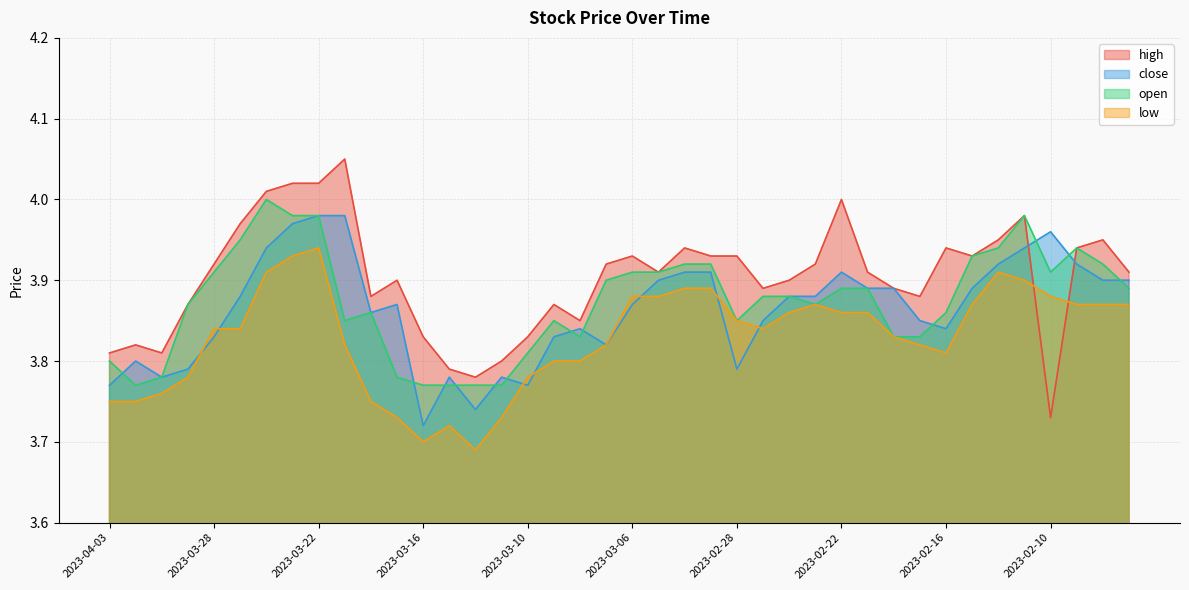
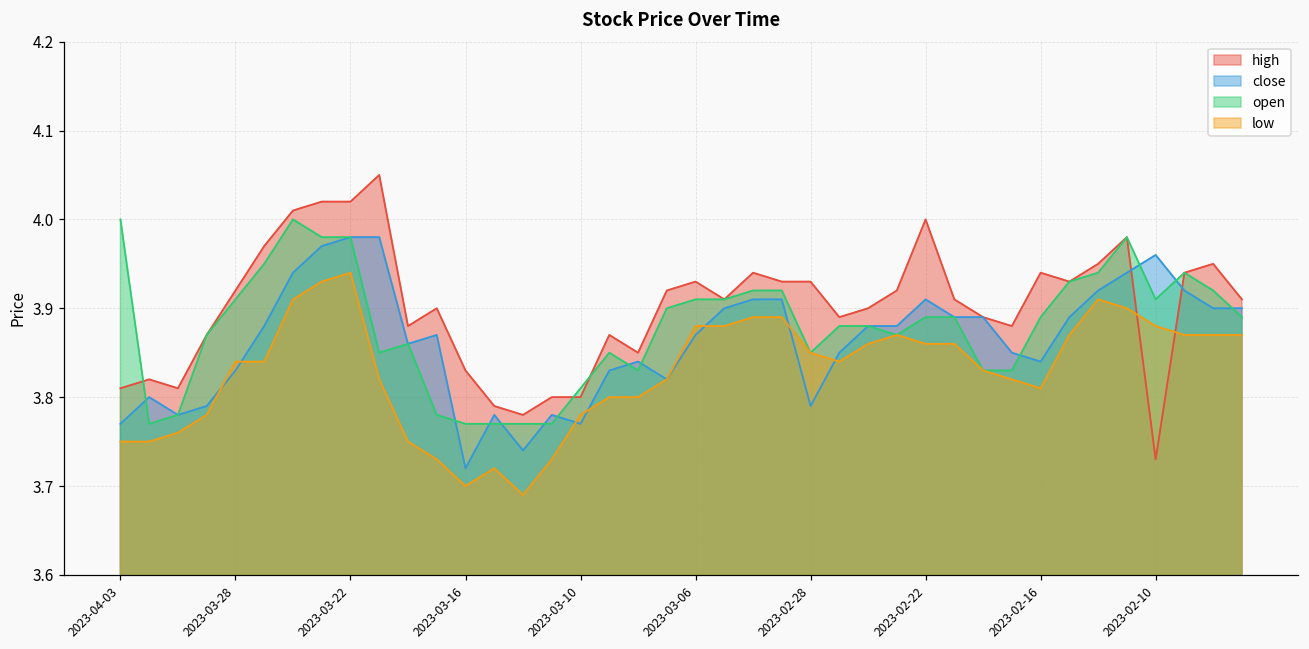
open, 2023-04-03: 3.8 -> 4.0
high, 2023-03-10: 3.83 -> 3.80
open, 2023-02-16: 3.86 -> 3.89
